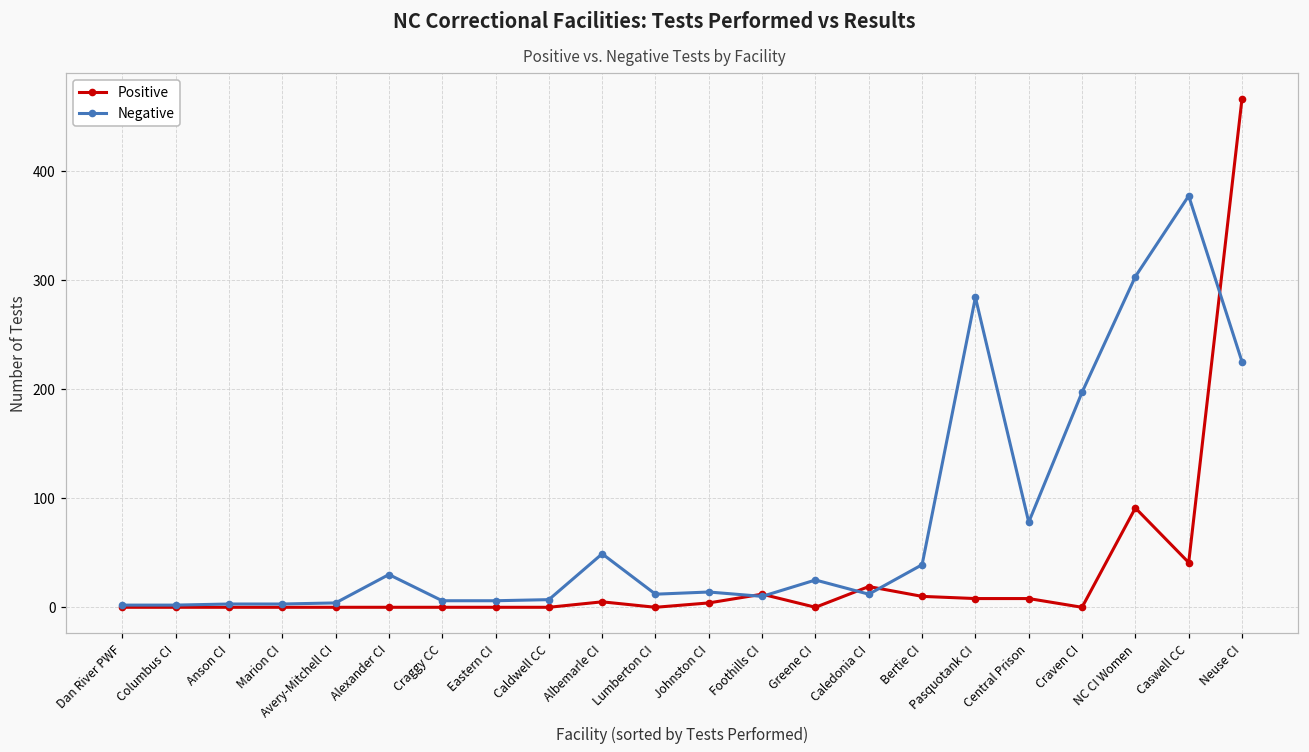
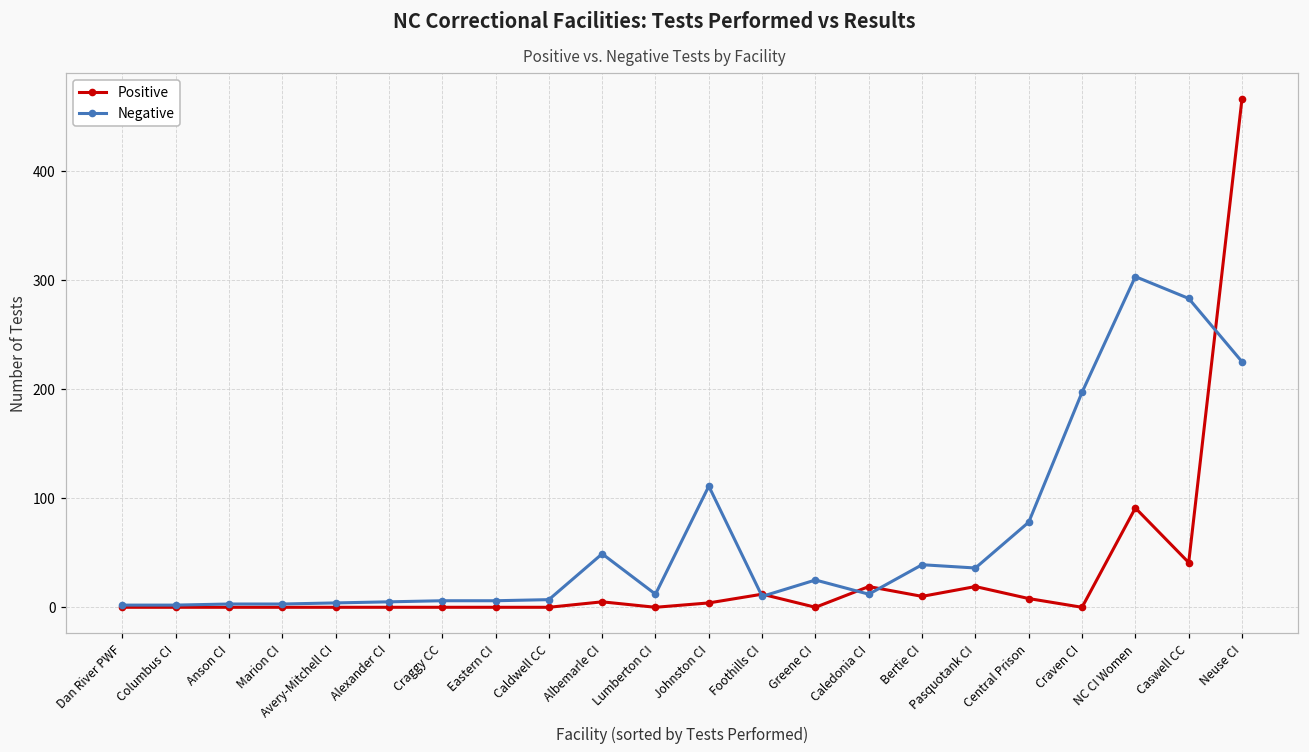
Negative, Alexander CI: 30 -> 10
Negative, Johnston CI: 10 -> 110
Positive, Pasquotank CI: 10 -> 20
Negative, Pasquotank CI: 280 -> 40
Negative, Caswell CC: 380 -> 280
